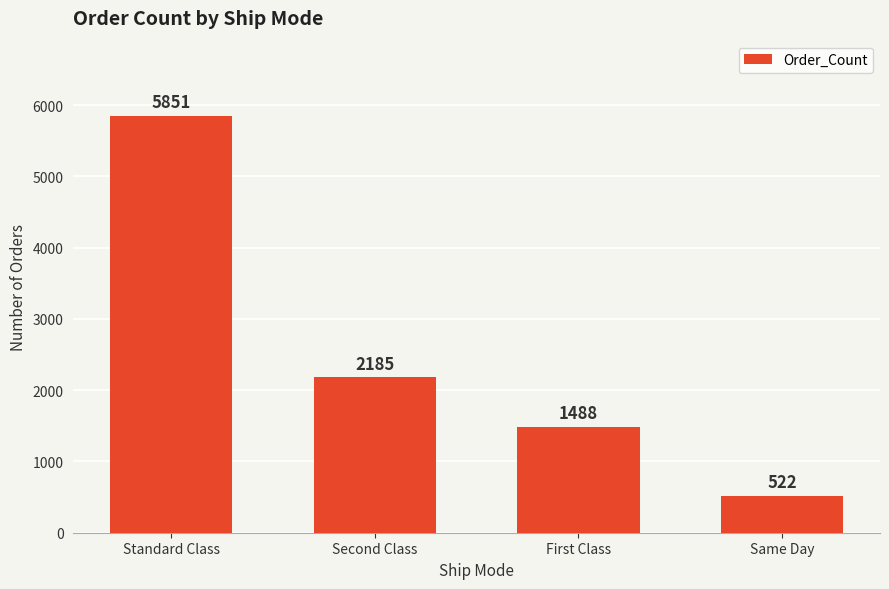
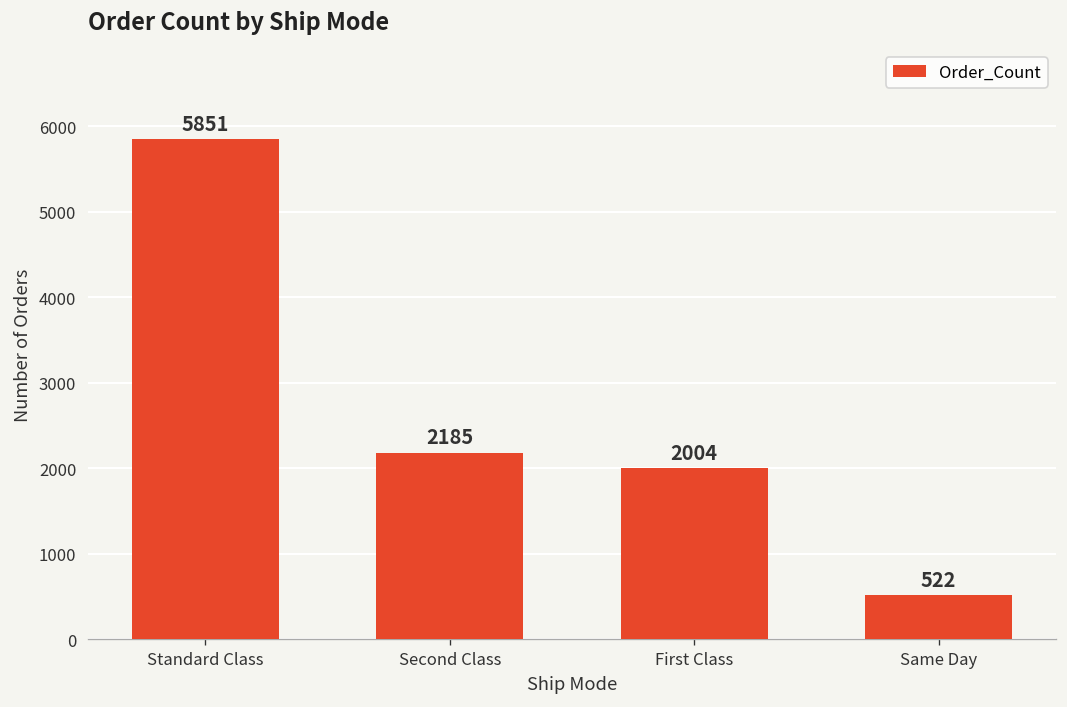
First Class: 1488 -> 2004
